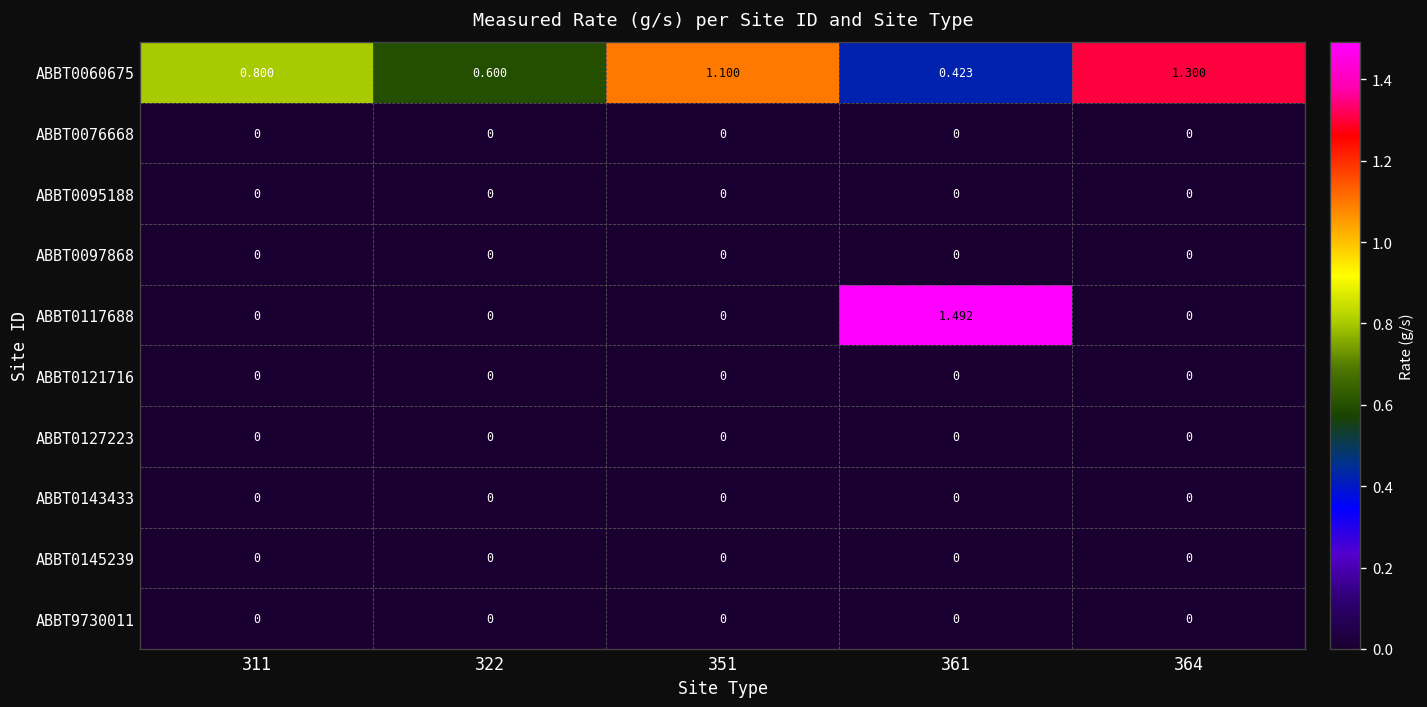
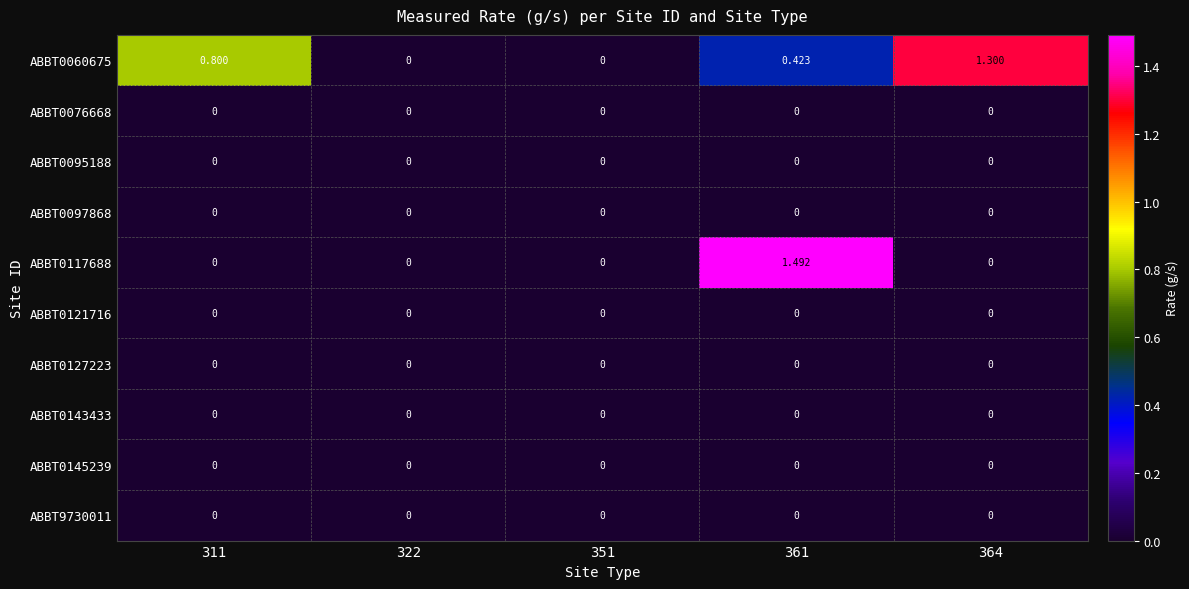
ABBT0060675, 322: 0.600 -> 0
ABBT0060675, 351: 1.100 -> 0
